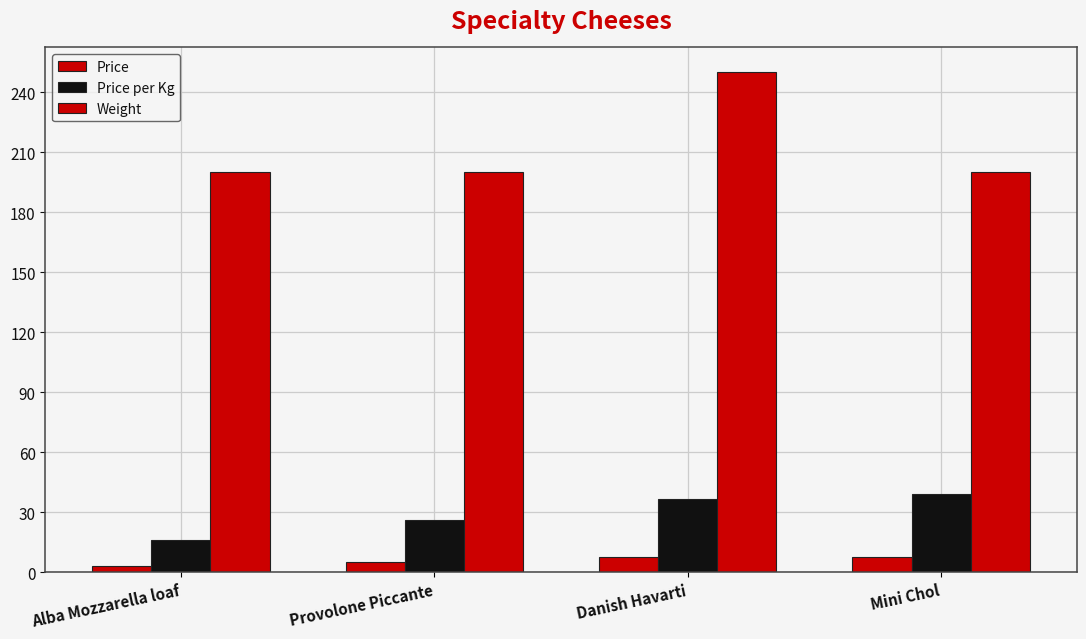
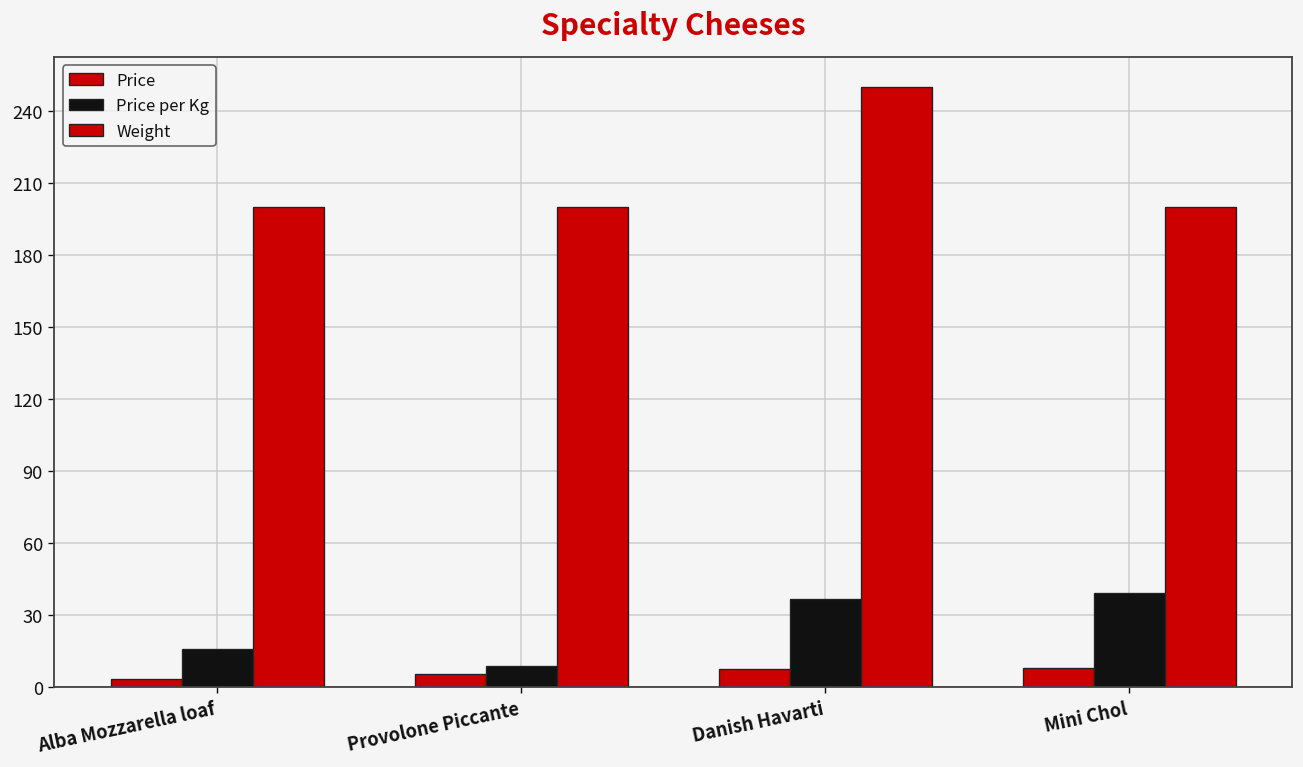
Price per Kg, Provolone Piccante: 26 -> 9
